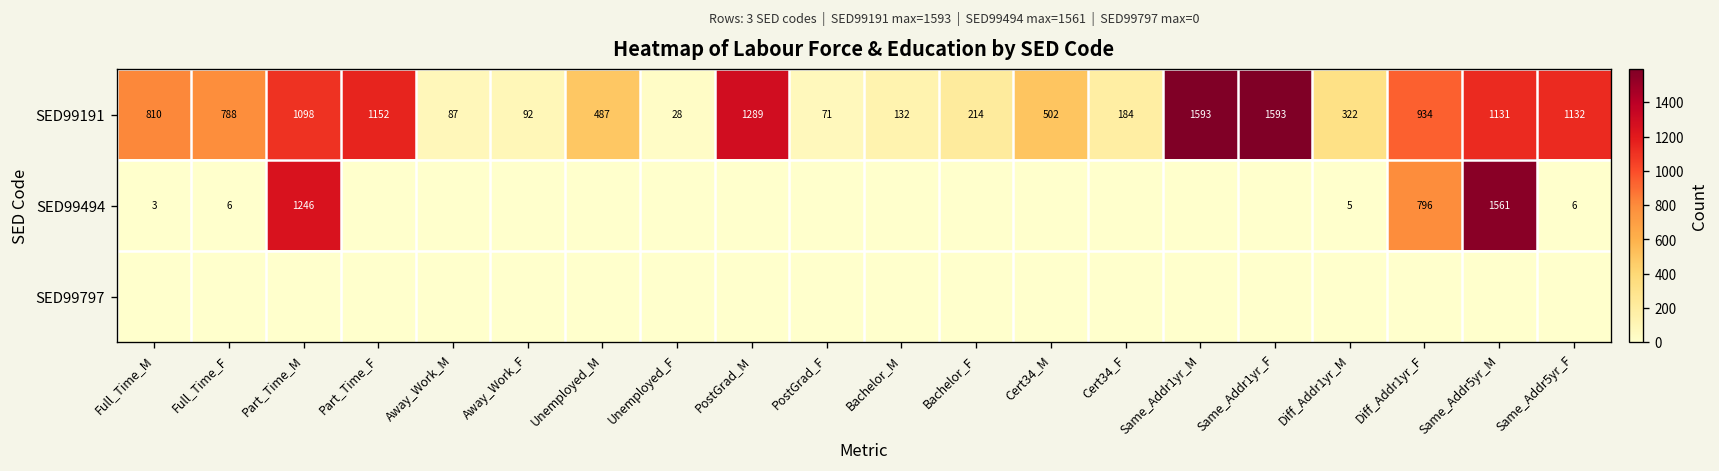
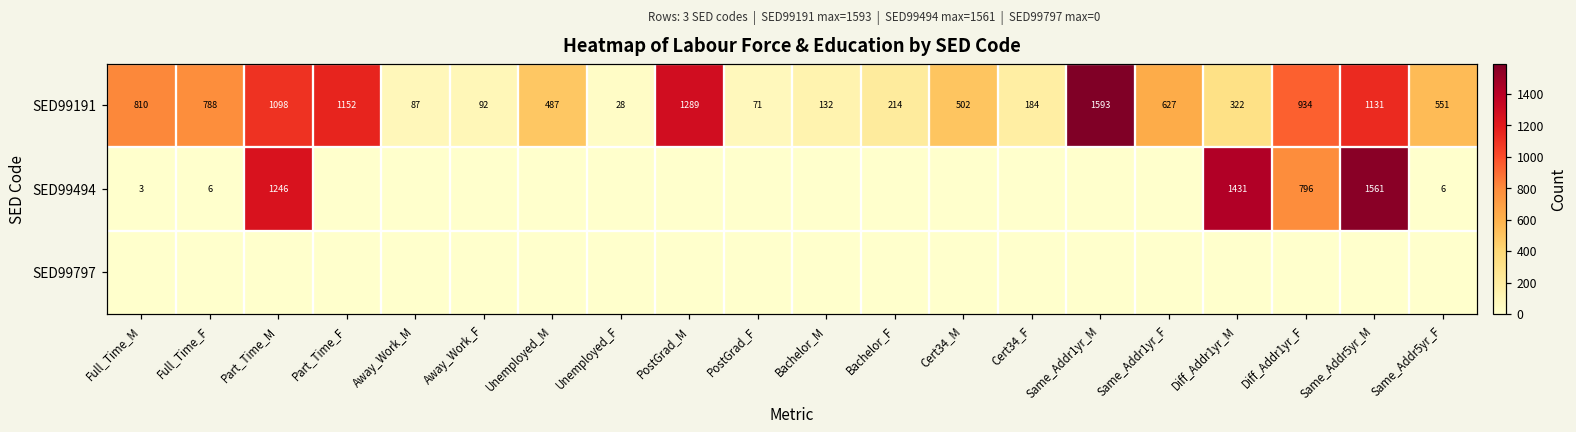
SED99191, Same_Addr1yr_F: 1593 -> 627
SED99191, Same_Addr5yr_F: 1132 -> 551
SED99494, Diff_Addr1yr_M: 5 -> 1431
